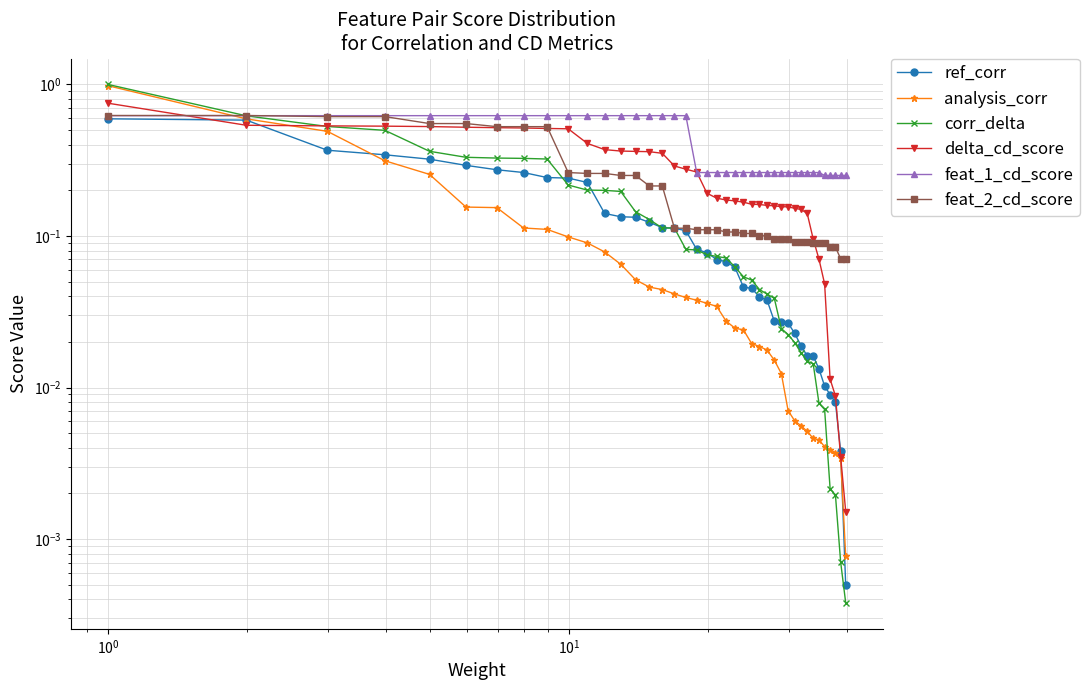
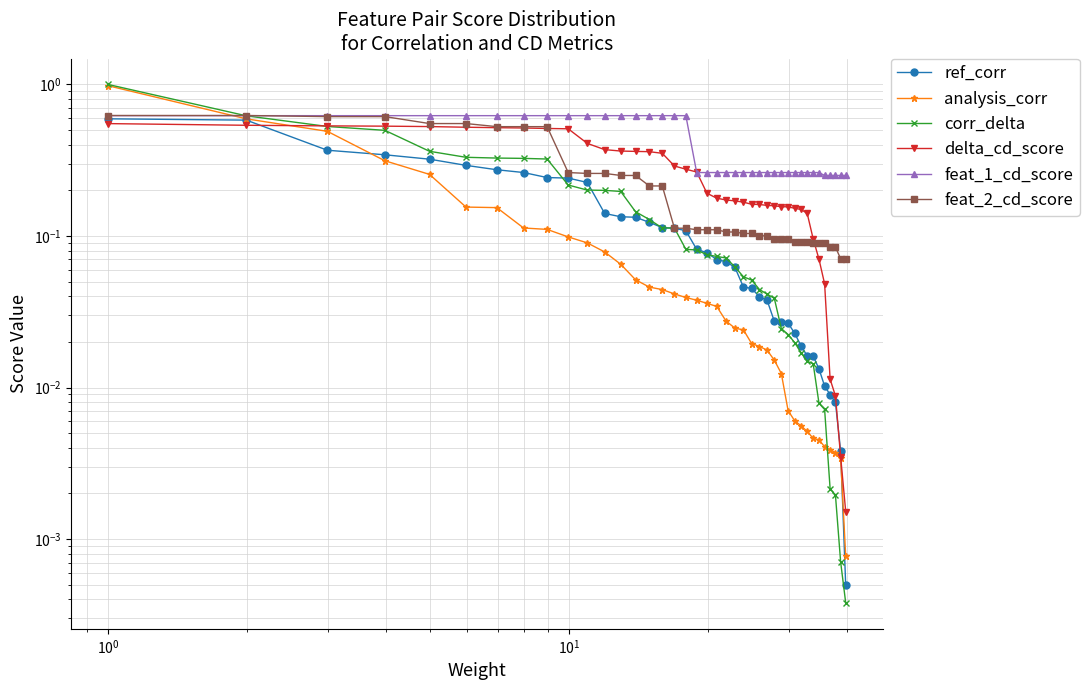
delta_cd_score, 10^0: 0.8 -> 0.55
